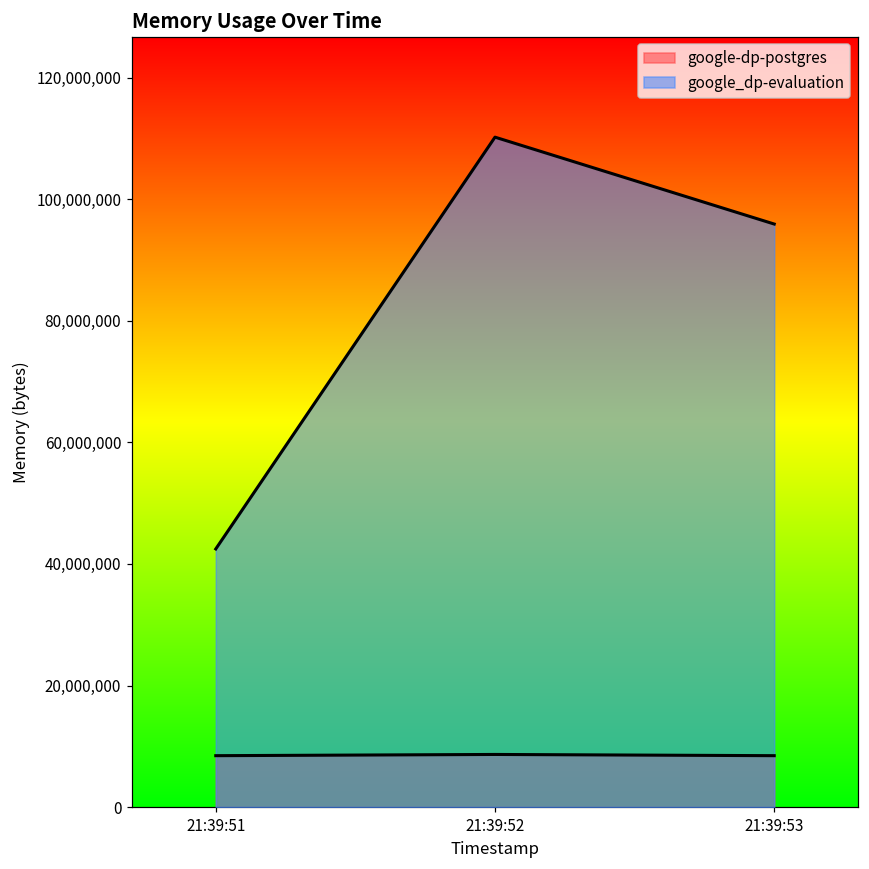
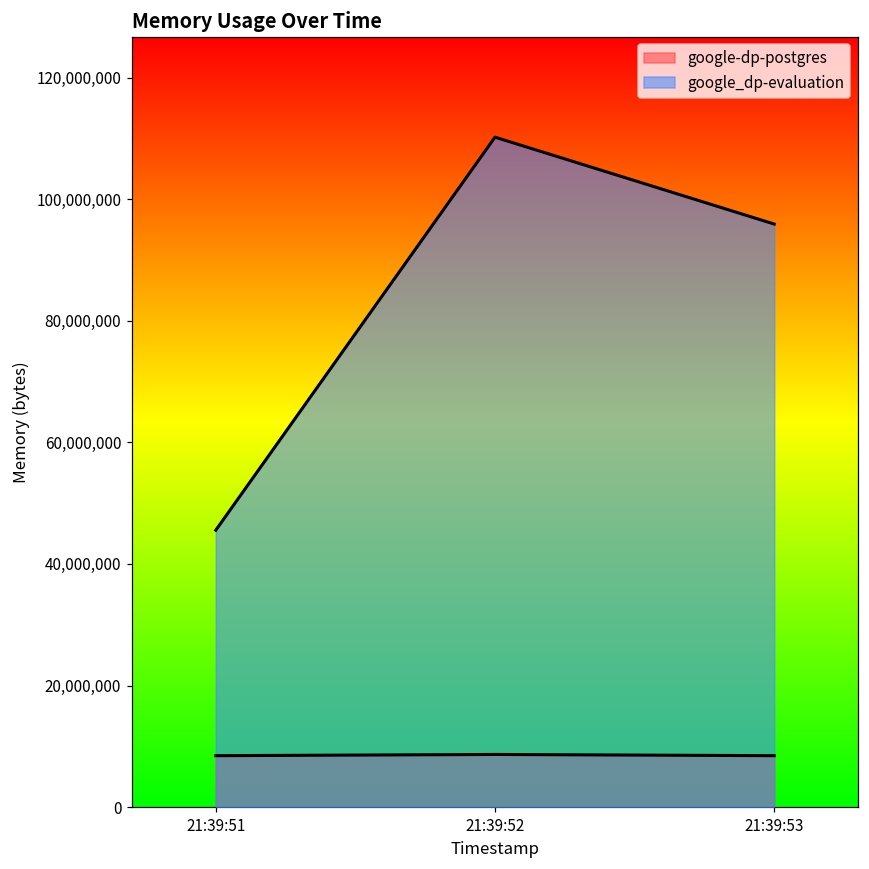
google_dp-evaluation, 21:39:51: 42,000,000 -> 46,000,000
